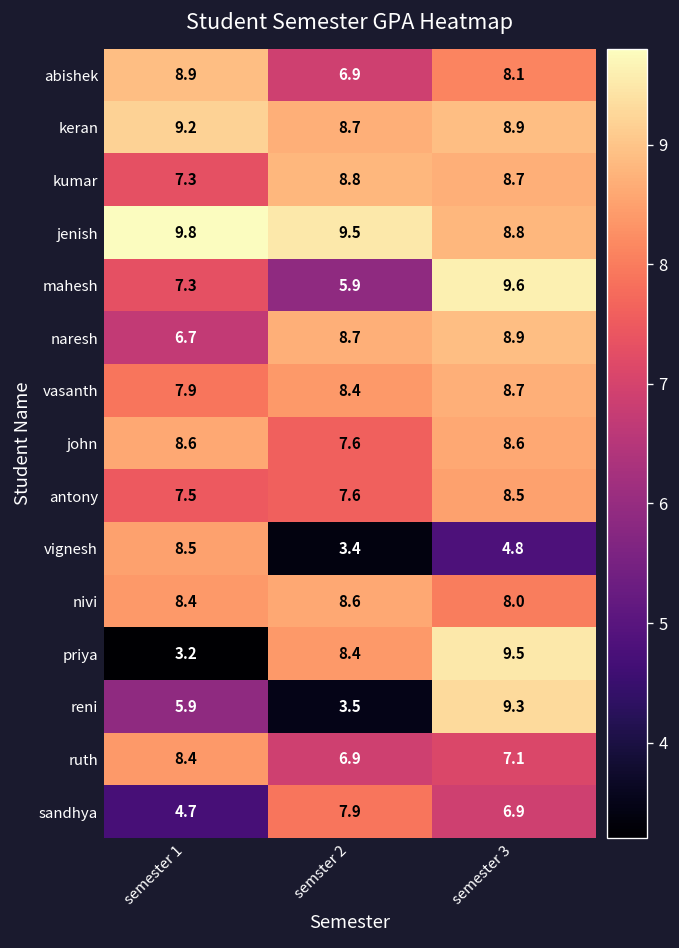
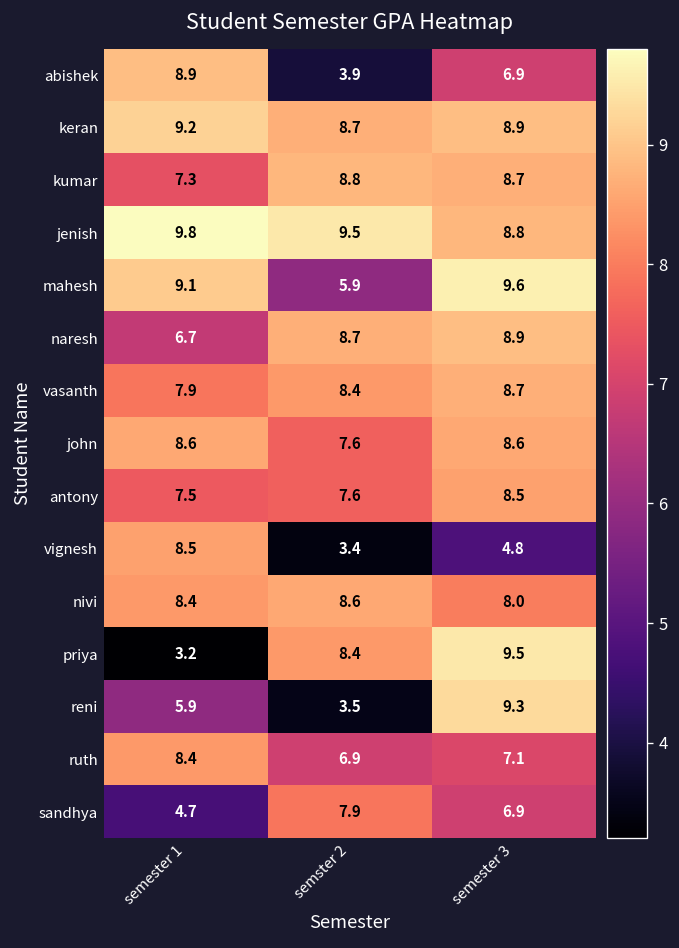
abishek, semster 2: 6.9 -> 3.9
abishek, semester 3: 8.1 -> 6.9
mahesh, semester 1: 7.3 -> 9.1
